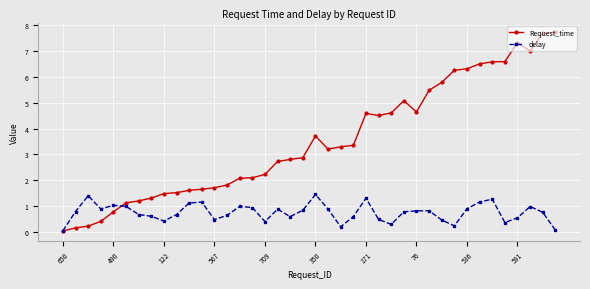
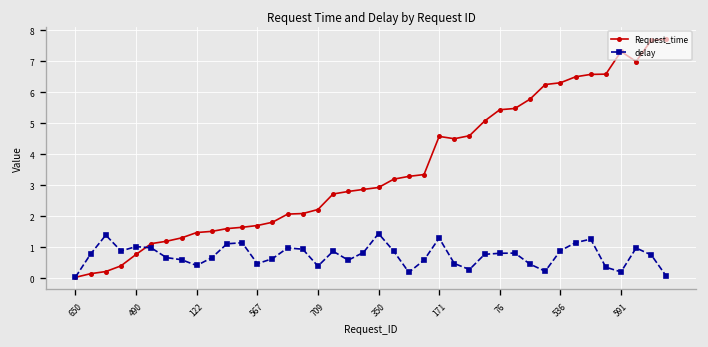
Request_time, 350: 3.7 -> 2.9
Request_time, 76: 4.6 -> 5.4
delay, 591: 0.5 -> 0.2
